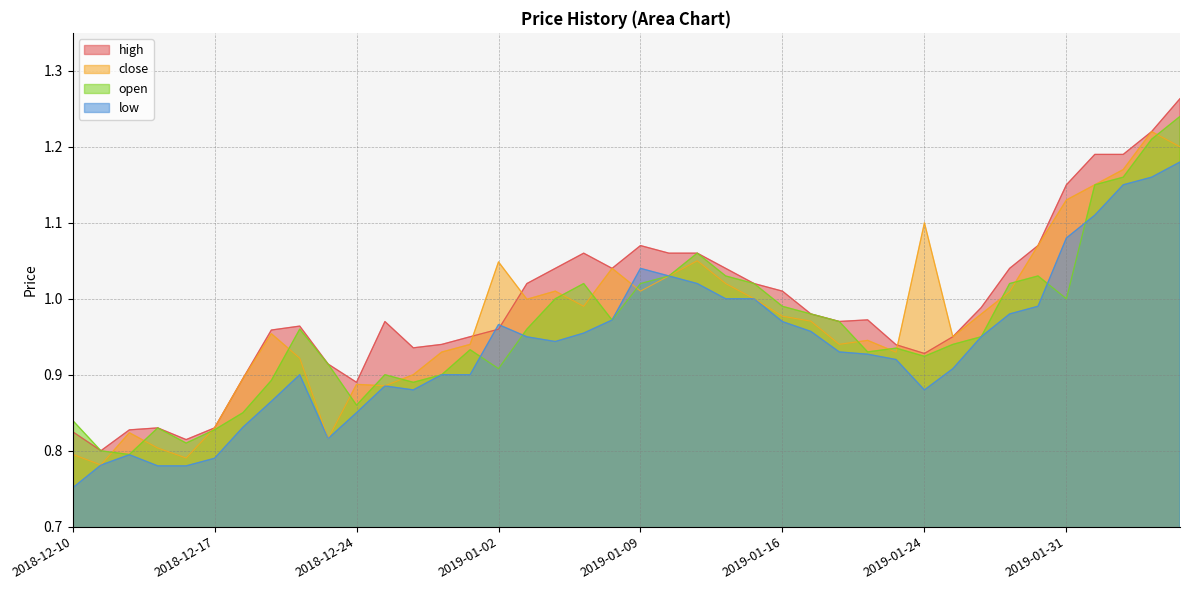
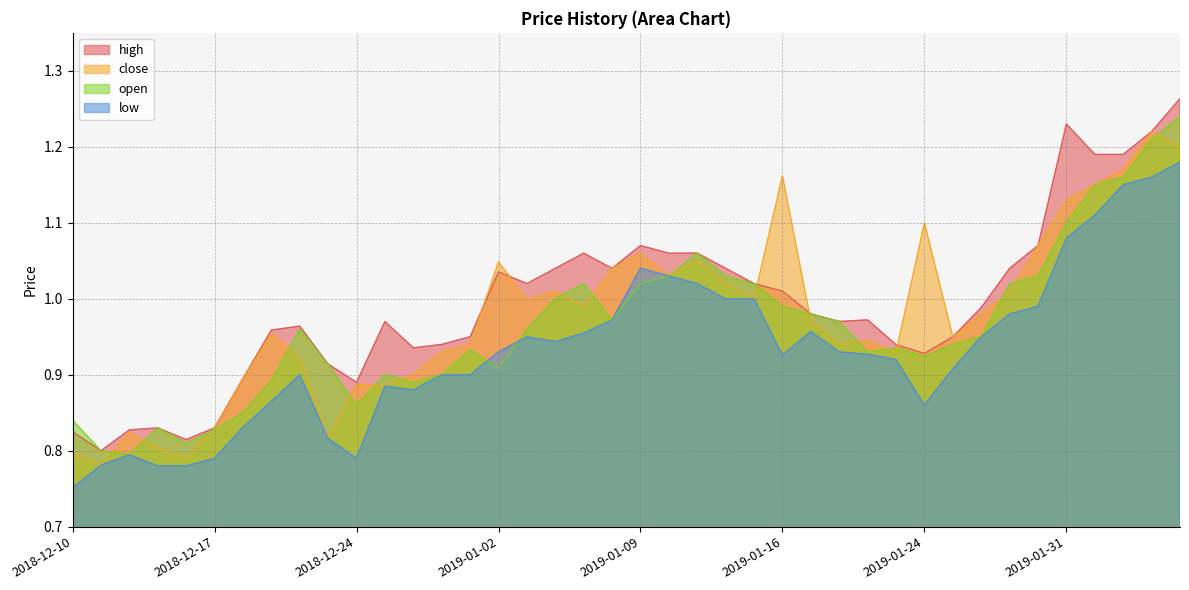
low, 2018-12-24: 0.85 -> 0.79
high, 2019-01-02: 0.96 -> 1.04
low, 2019-01-02: 0.97 -> 0.93
close, 2019-01-09: 1.01 -> 1.06
close, 2019-01-16: 0.98 -> 1.16
low, 2019-01-16: 0.97 -> 0.93
low, 2019-01-24: 0.88 -> 0.86
high, 2019-01-31: 1.15 -> 1.23
open, 2019-01-31: 1.0 -> 1.1
